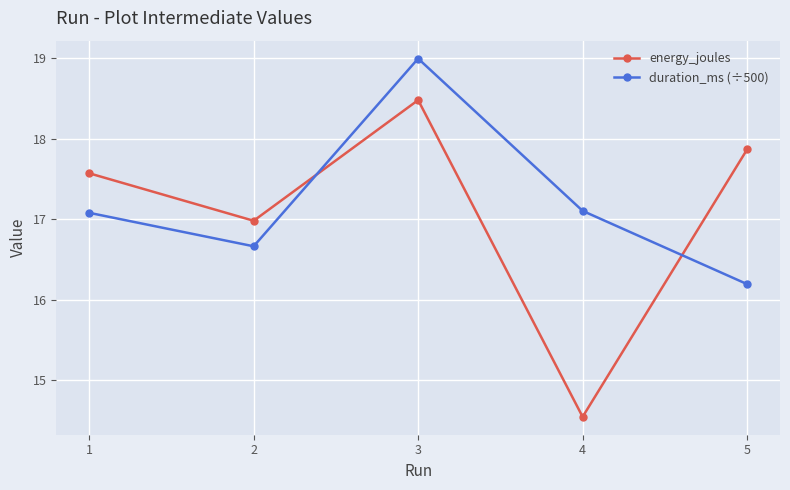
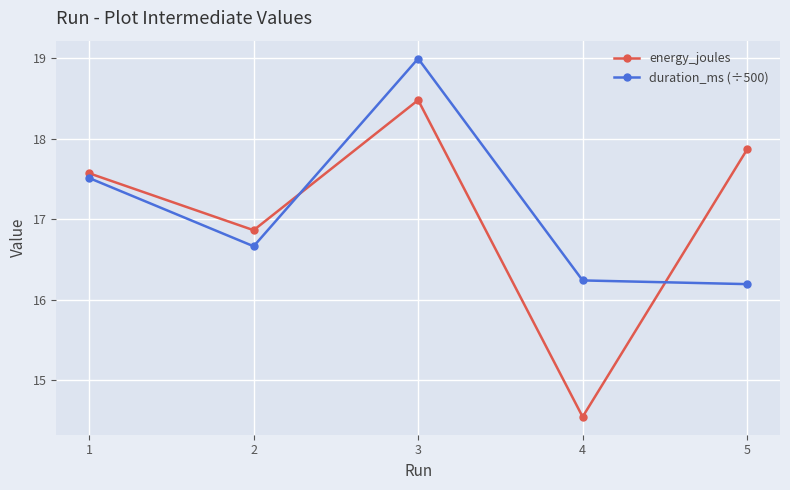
duration_ms (÷500), 1: 17.1 -> 17.5
energy_joules, 2: 17.0 -> 16.9
duration_ms (÷500), 4: 17.1 -> 16.2
